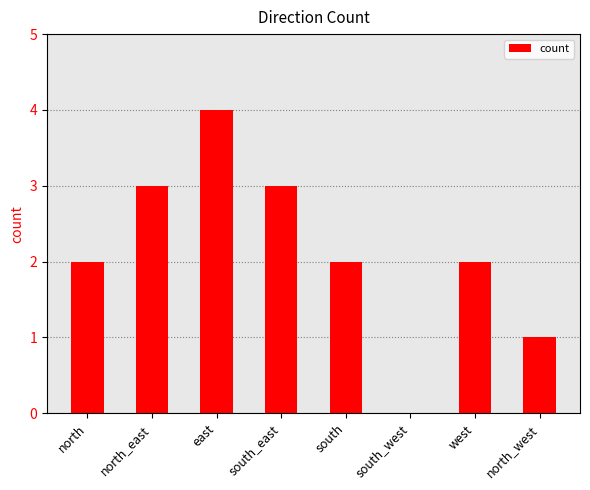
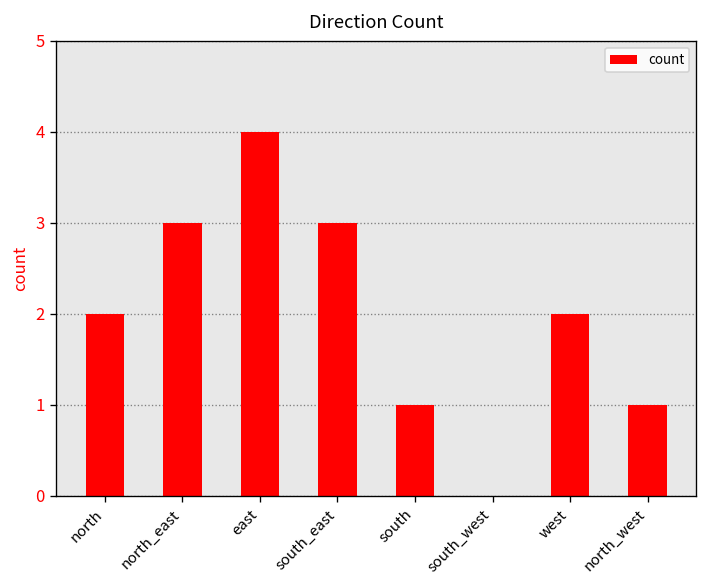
south: 2 -> 1
